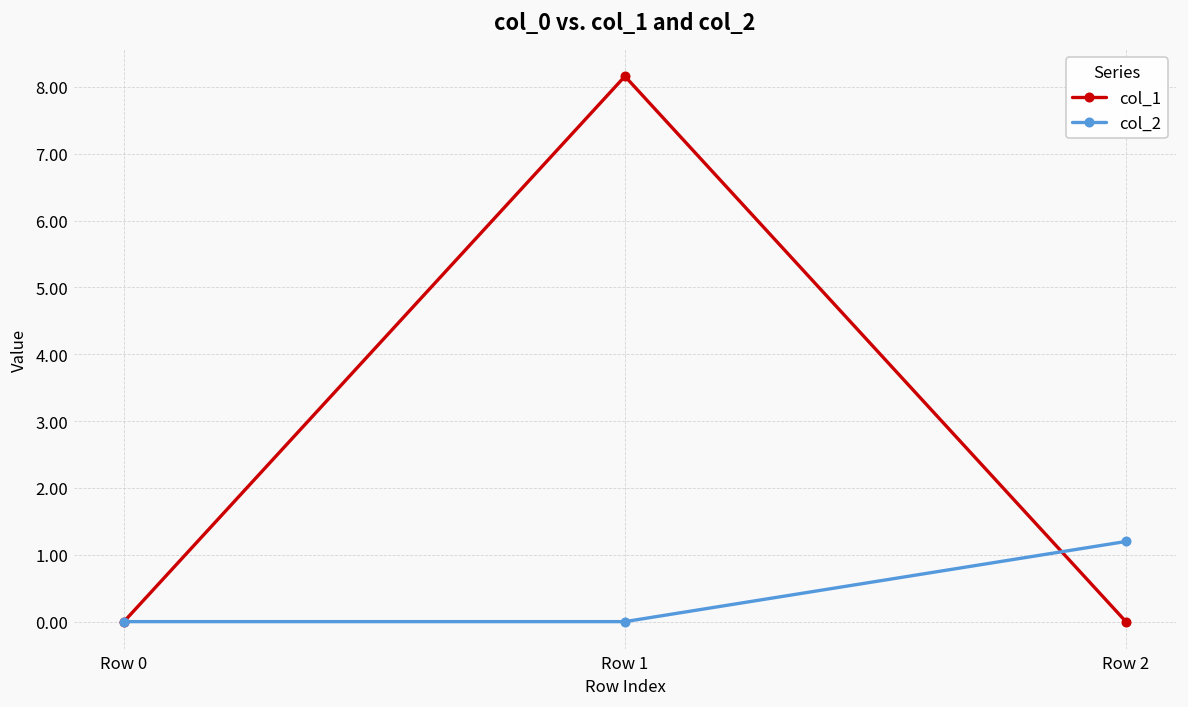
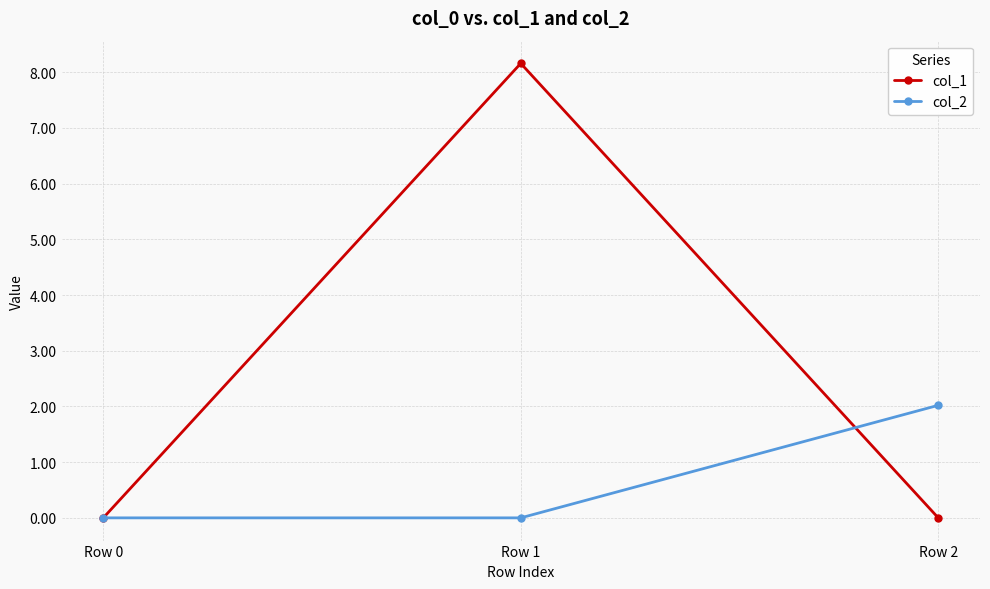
col_2, Row 2: 1.2 -> 2.0
